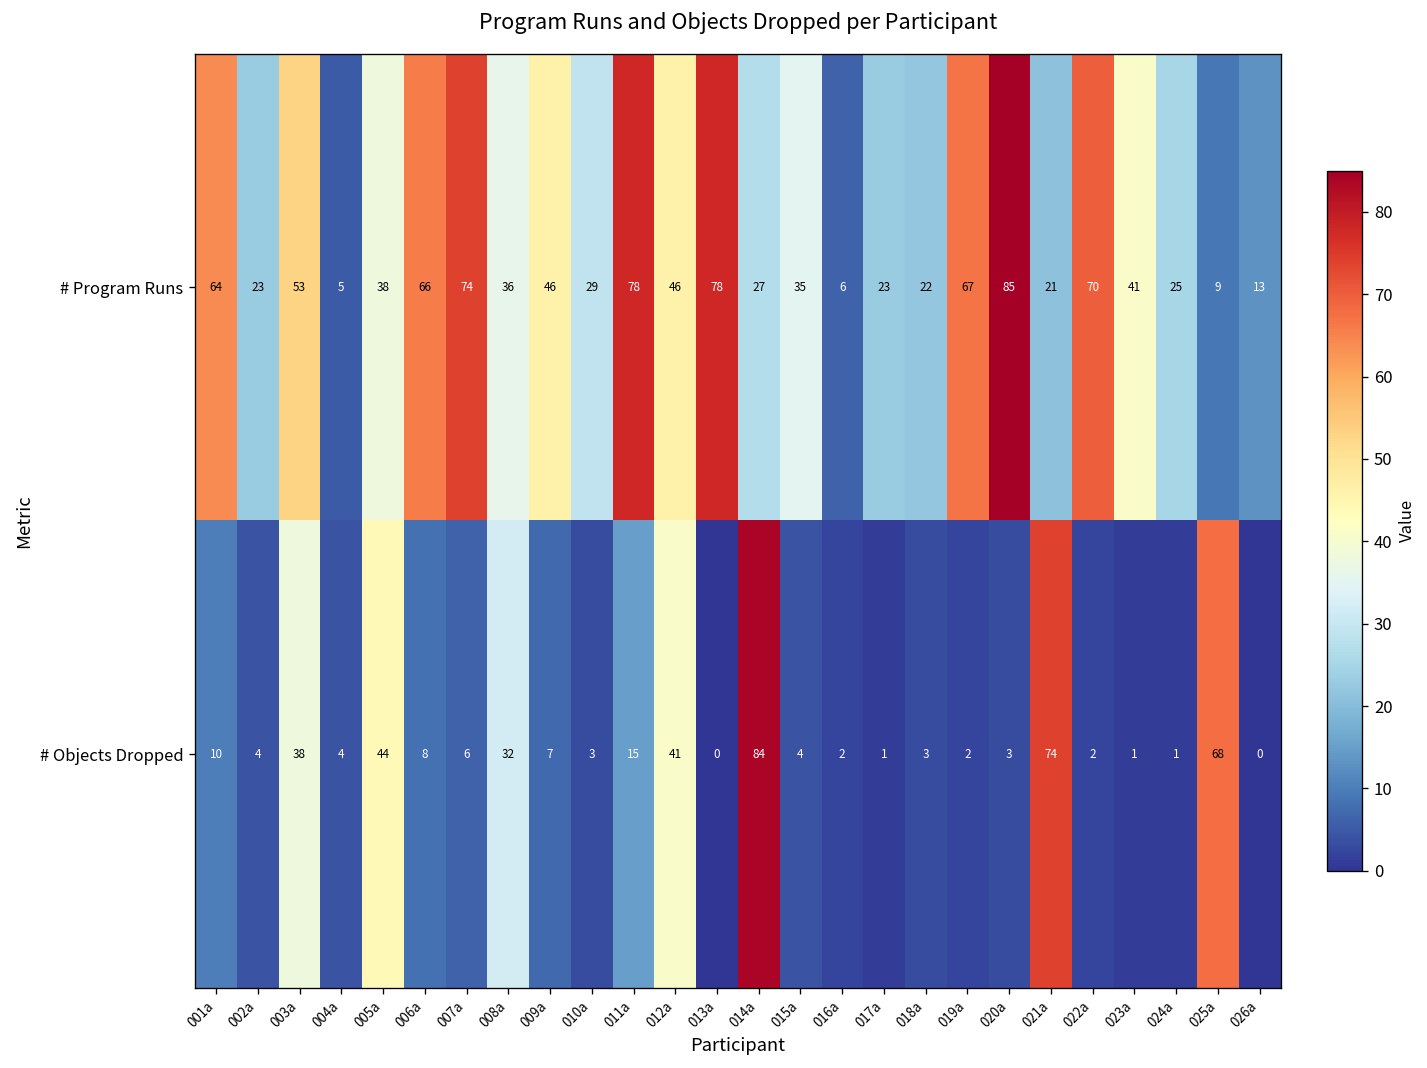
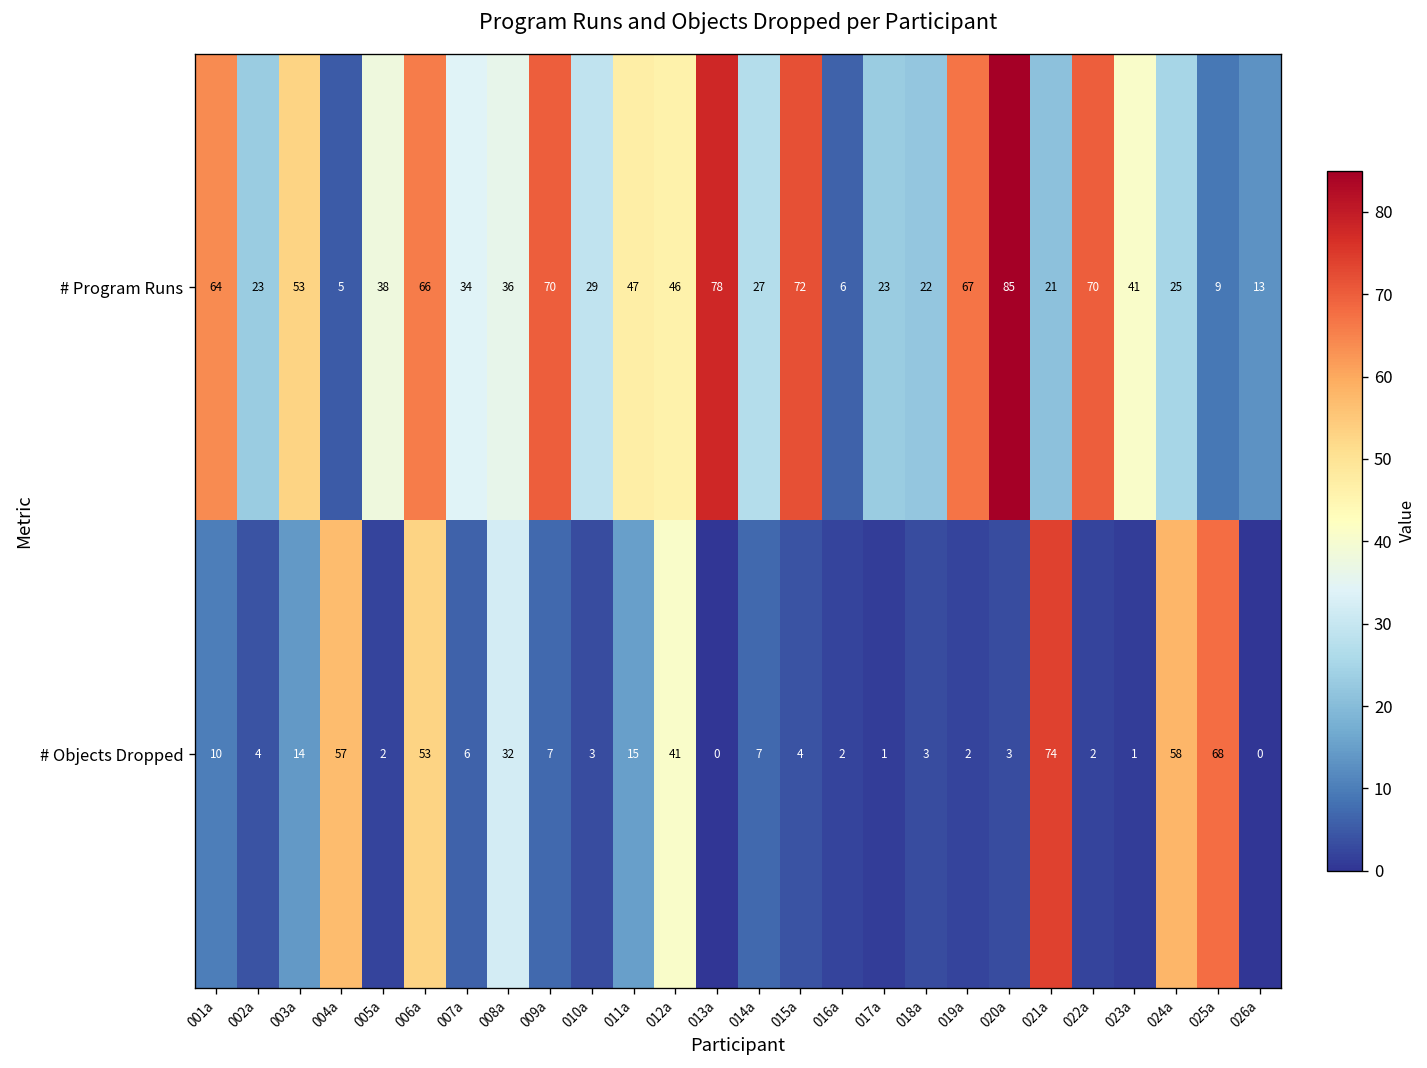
# Program Runs, 007a: 74 -> 34
# Program Runs, 009a: 46 -> 70
# Program Runs, 011a: 78 -> 47
# Program Runs, 015a: 35 -> 72
# Objects Dropped, 003a: 38 -> 14
# Objects Dropped, 004a: 4 -> 57
# Objects Dropped, 005a: 44 -> 2
# Objects Dropped, 006a: 8 -> 53
# Objects Dropped, 014a: 84 -> 7
# Objects Dropped, 024a: 1 -> 58
